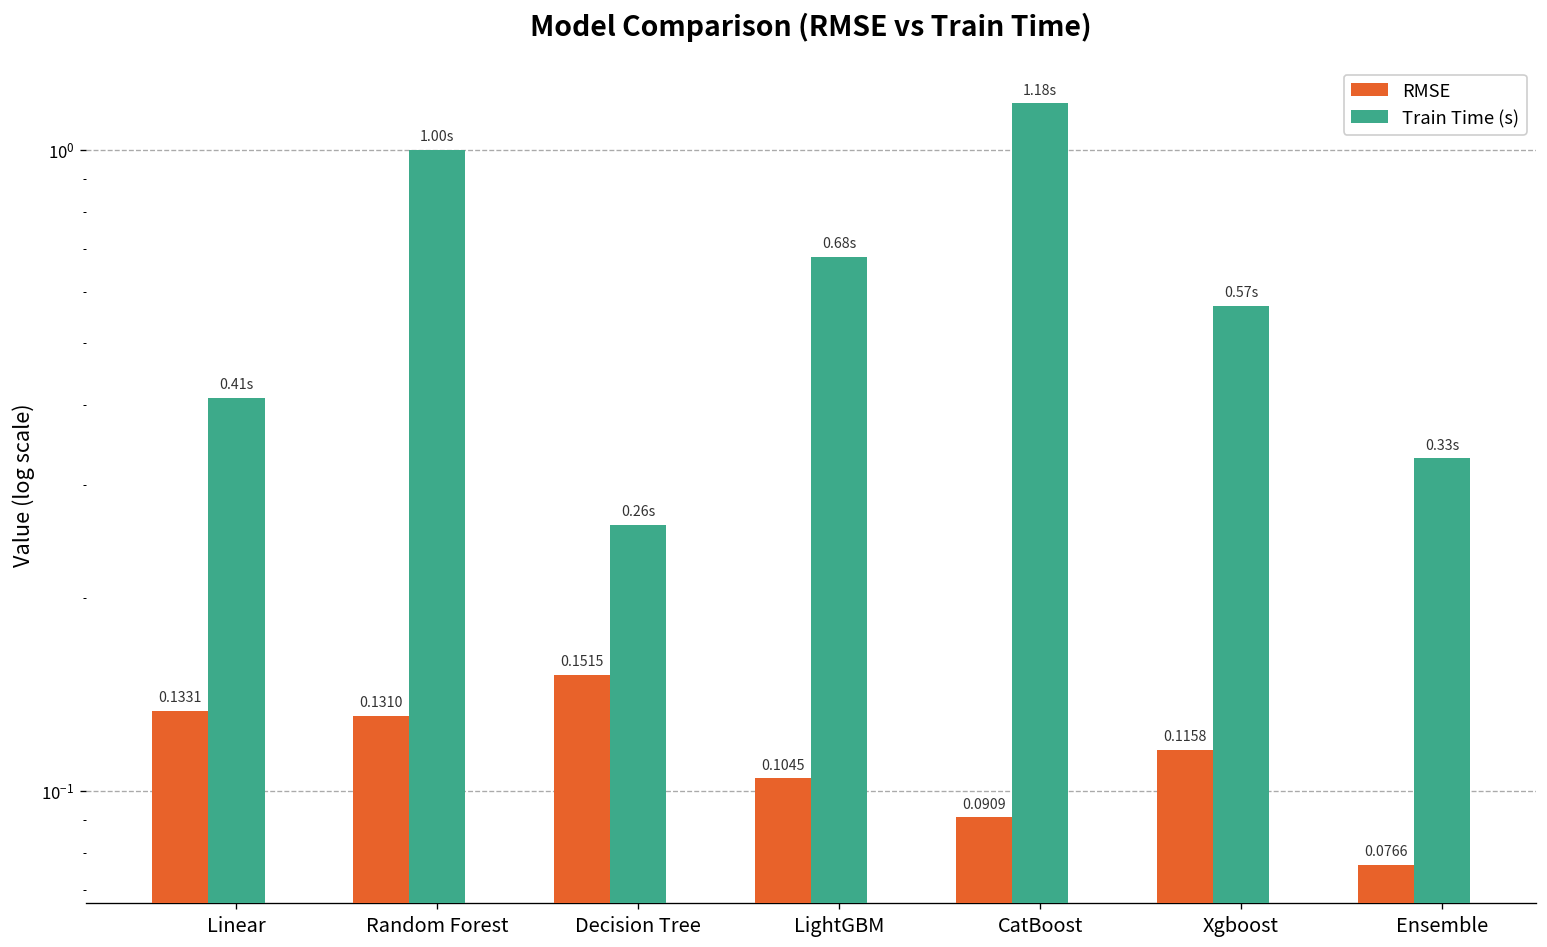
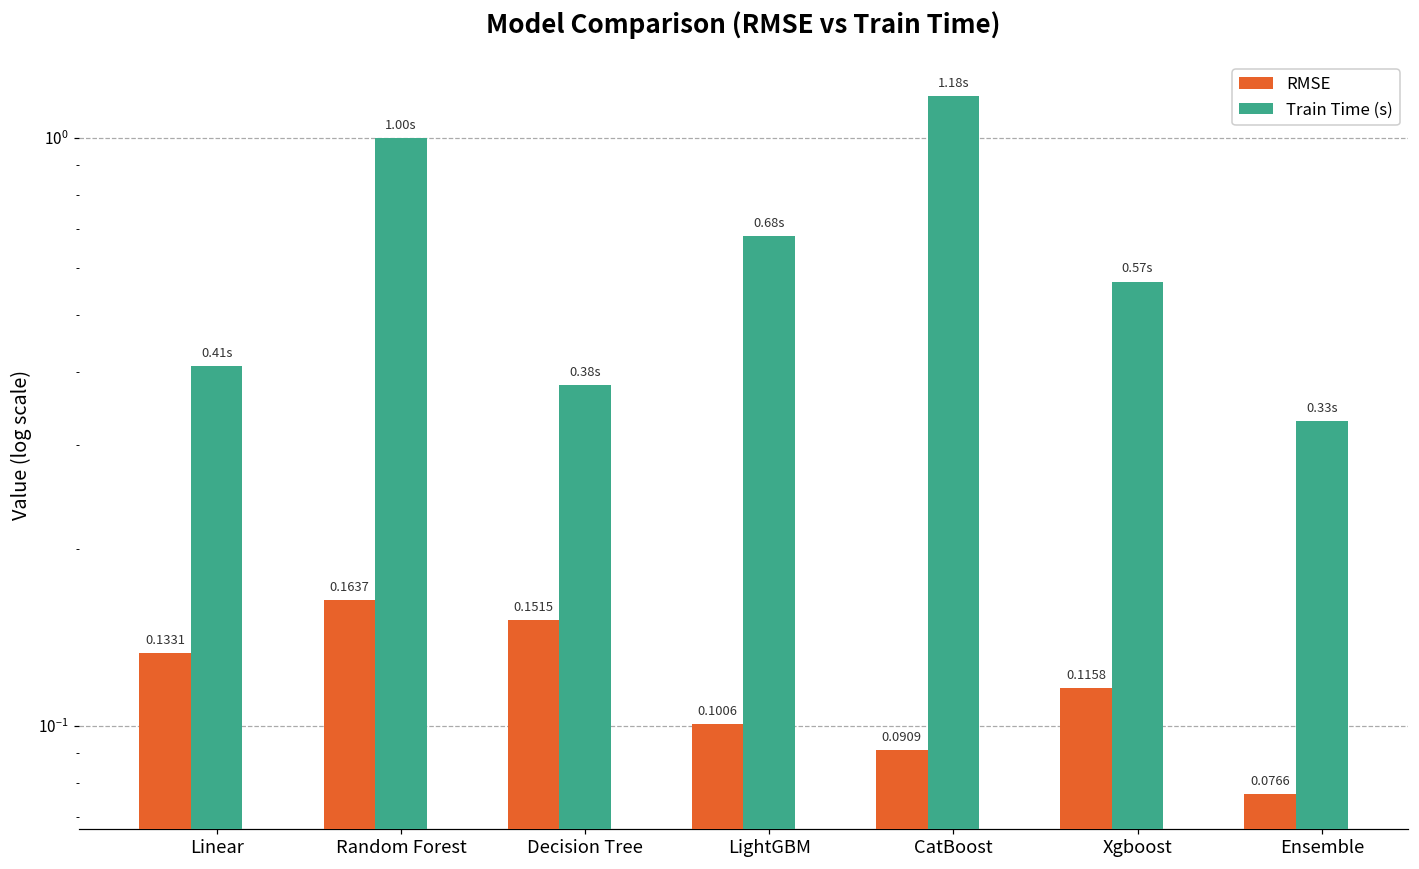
RMSE, Random Forest: 0.1310 -> 0.1637
Train Time (s), Decision Tree: 0.26s -> 0.38s
RMSE, LightGBM: 0.1045 -> 0.1006
